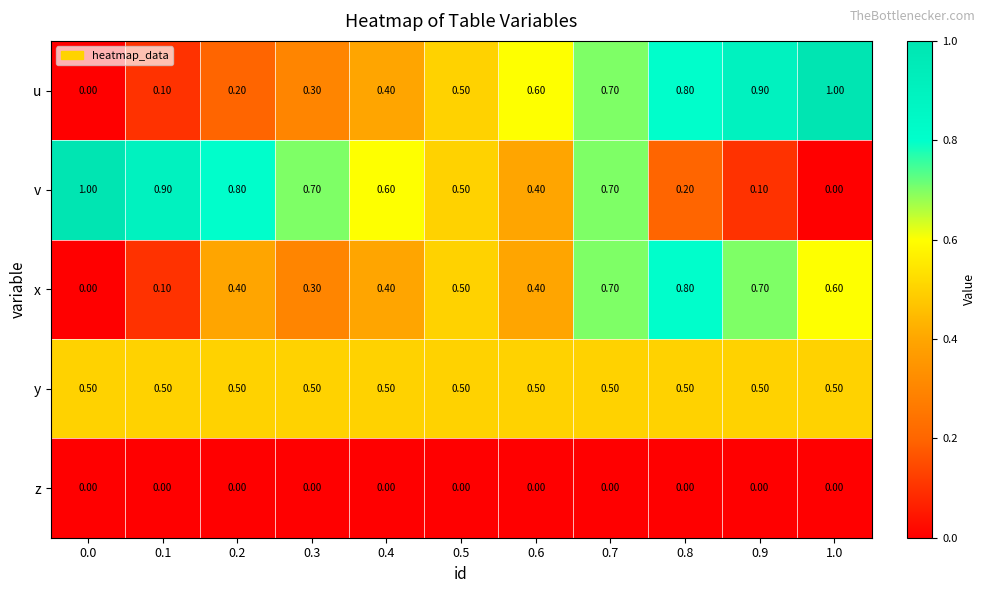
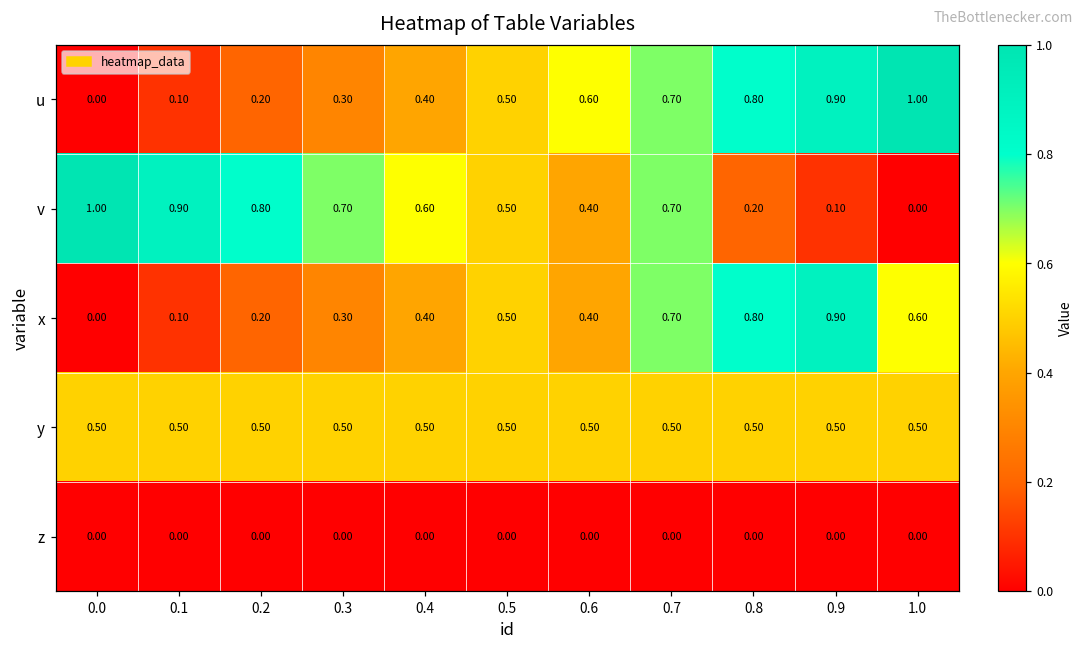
x, 0.2: 0.40 -> 0.20
x, 0.9: 0.70 -> 0.90
